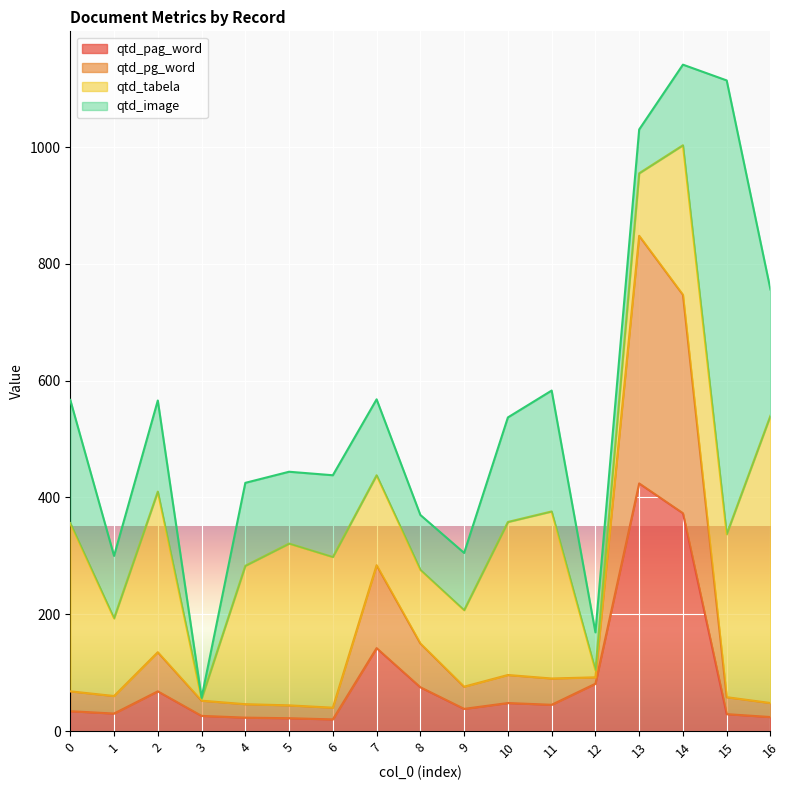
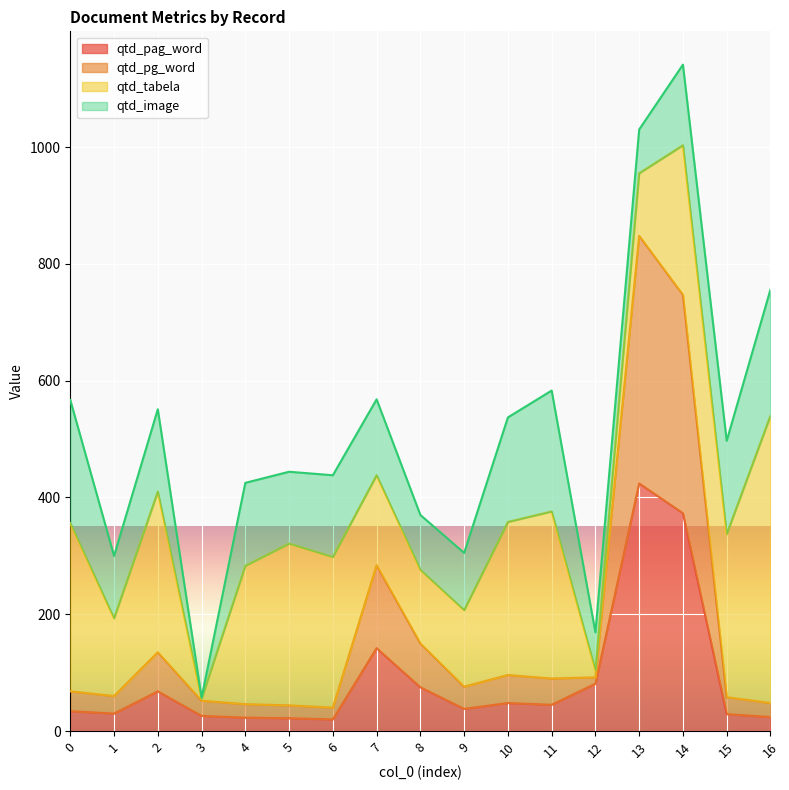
qtd_image, 2: 160 -> 140
qtd_image, 15: 780 -> 160
